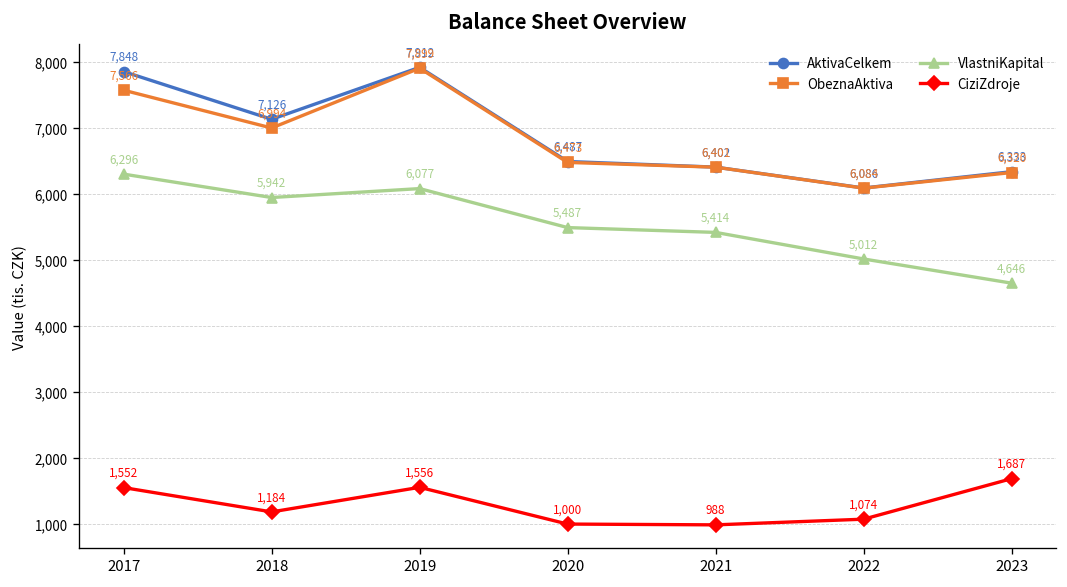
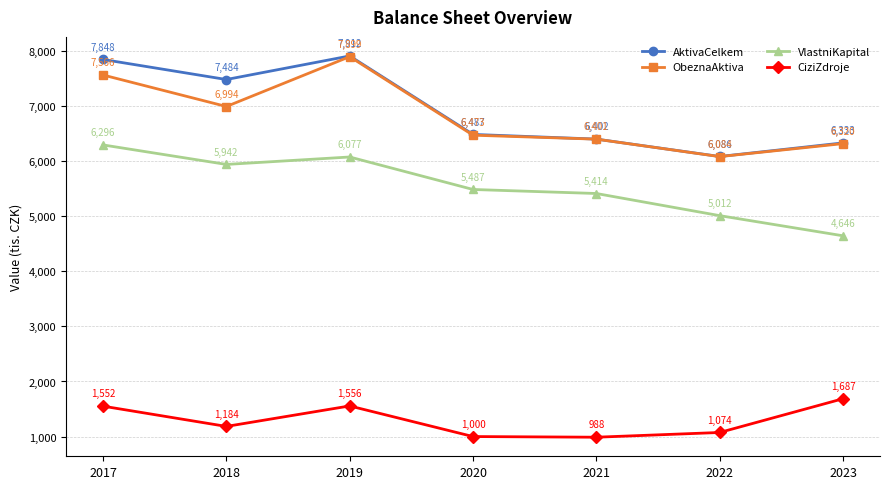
AktivaCelkem, 2018: 7,126 -> 7,484
